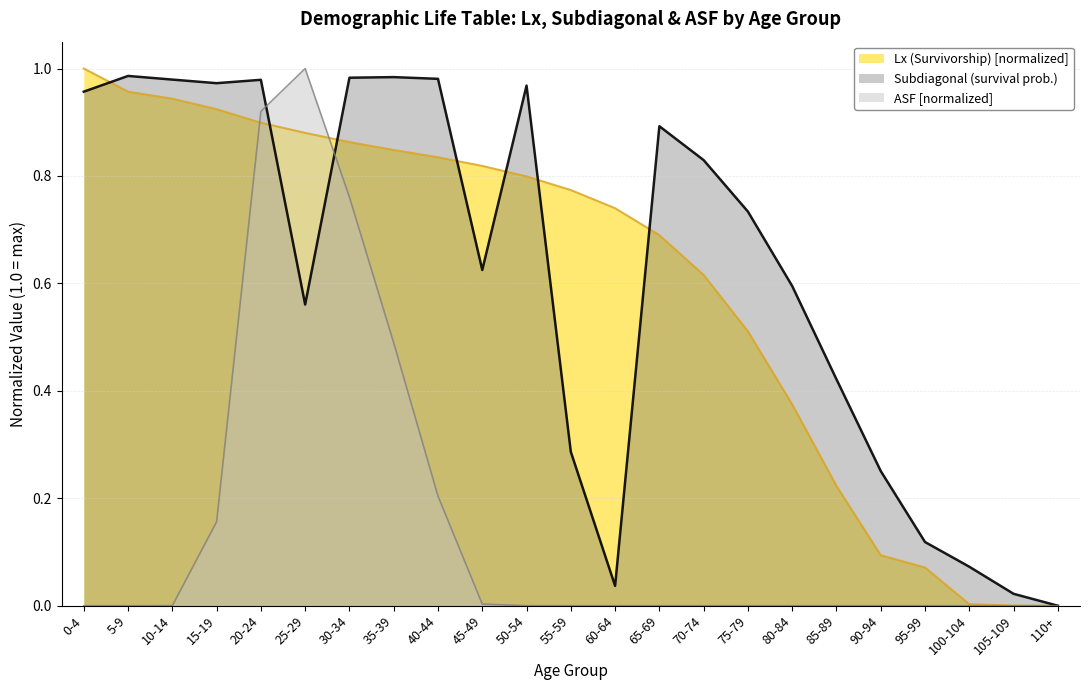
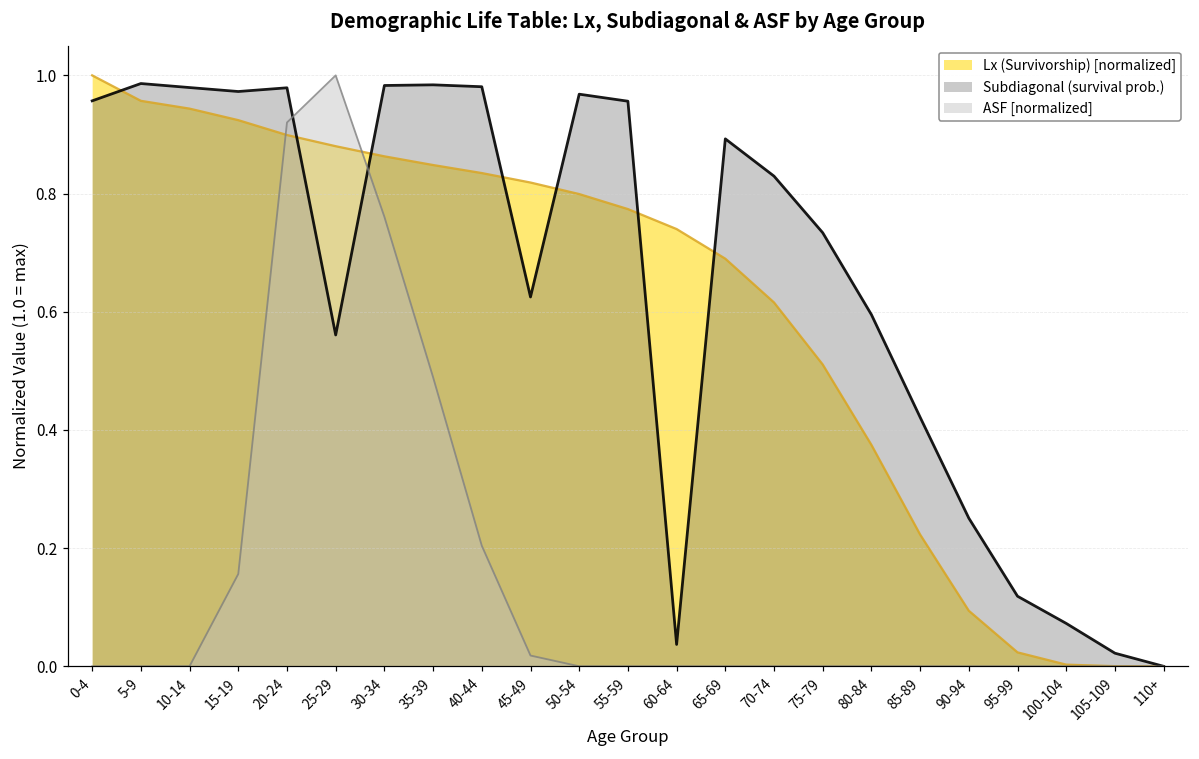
ASF [normalized], 45-49: 0.00 -> 0.02
Subdiagonal (survival prob.), 55-59: 0.29 -> 0.96
Lx (Survivorship) [normalized], 95-99: 0.07 -> 0.02
